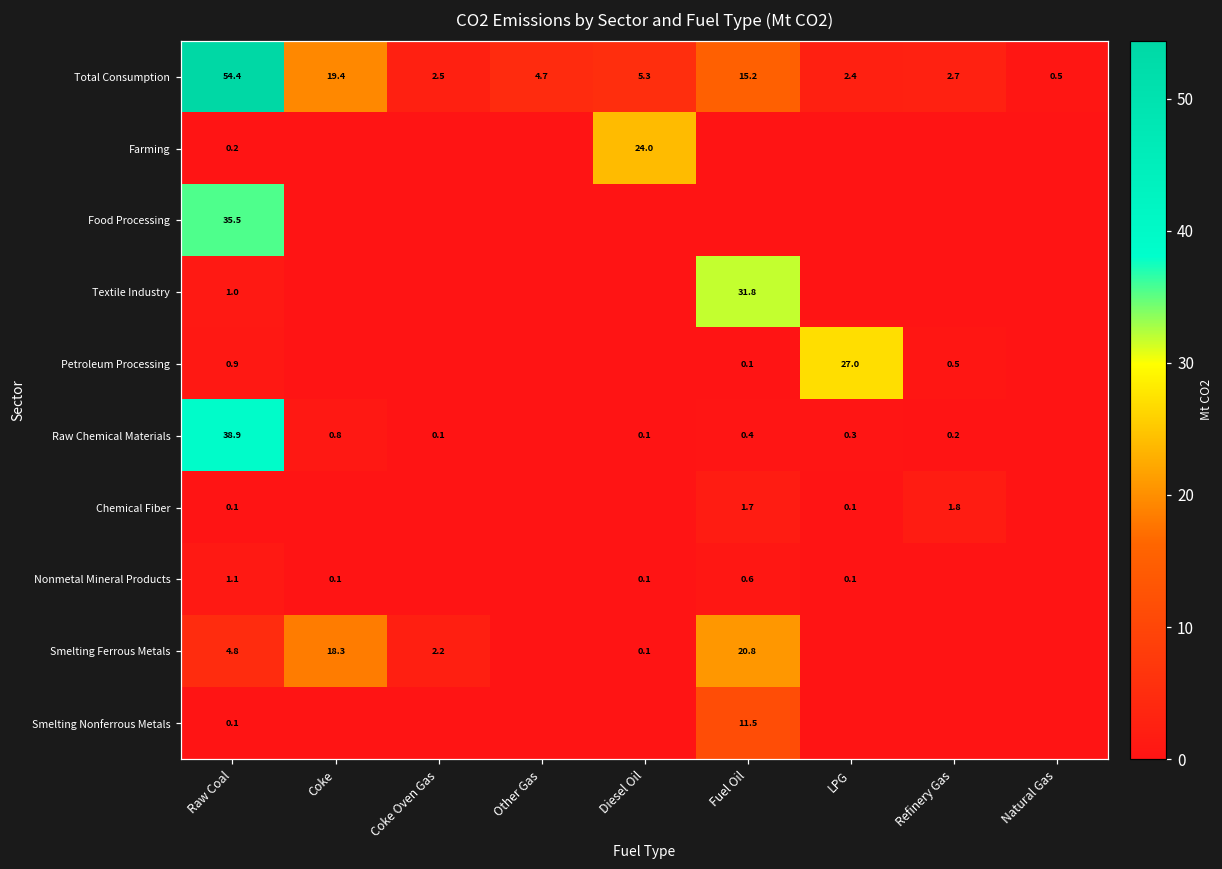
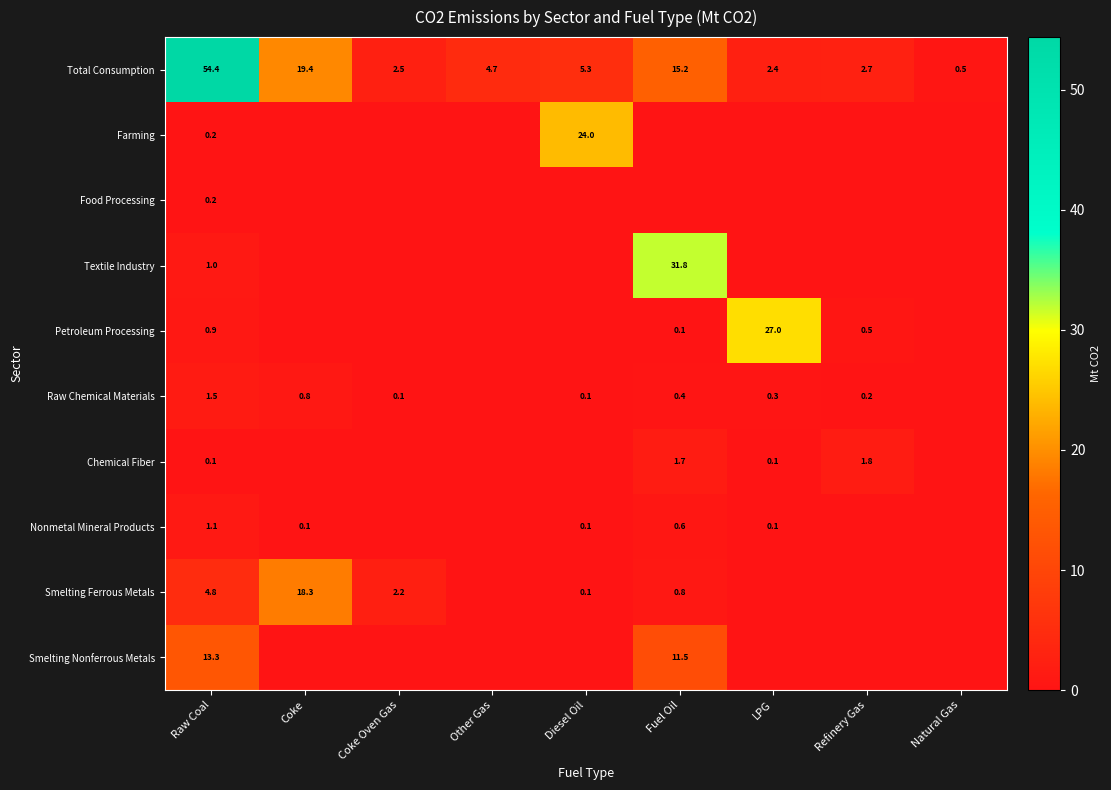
Food Processing, Raw Coal: 35.5 -> 0.2
Raw Chemical Materials, Raw Coal: 38.9 -> 1.5
Smelting Ferrous Metals, Fuel Oil: 20.8 -> 0.8
Smelting Nonferrous Metals, Raw Coal: 0.1 -> 13.3
